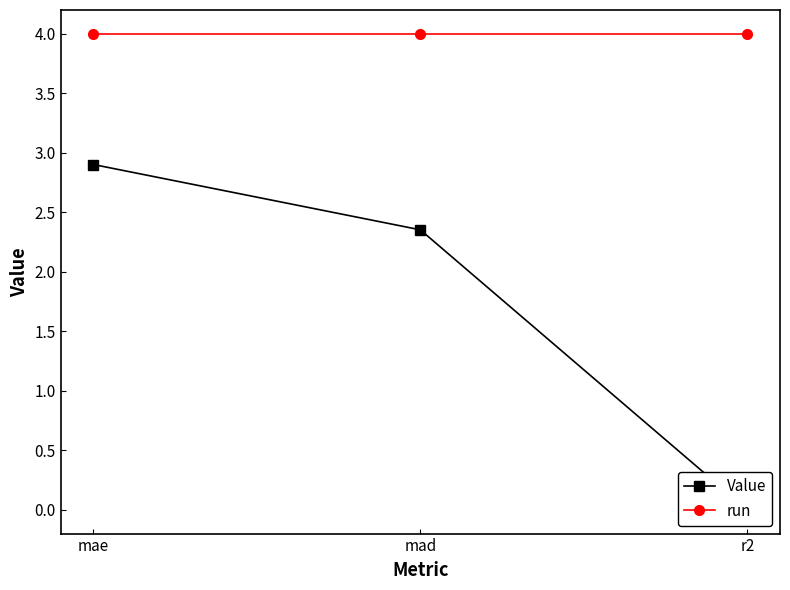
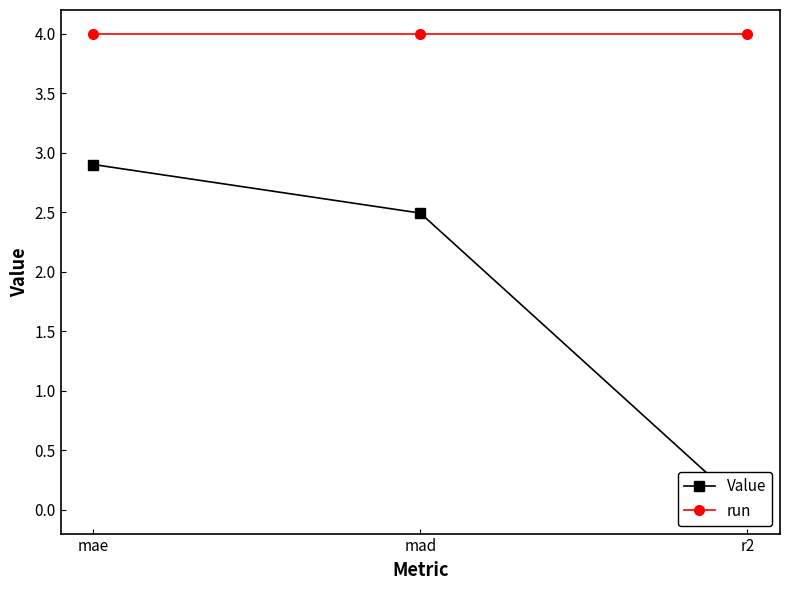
Value, mad: 2.35 -> 2.49
